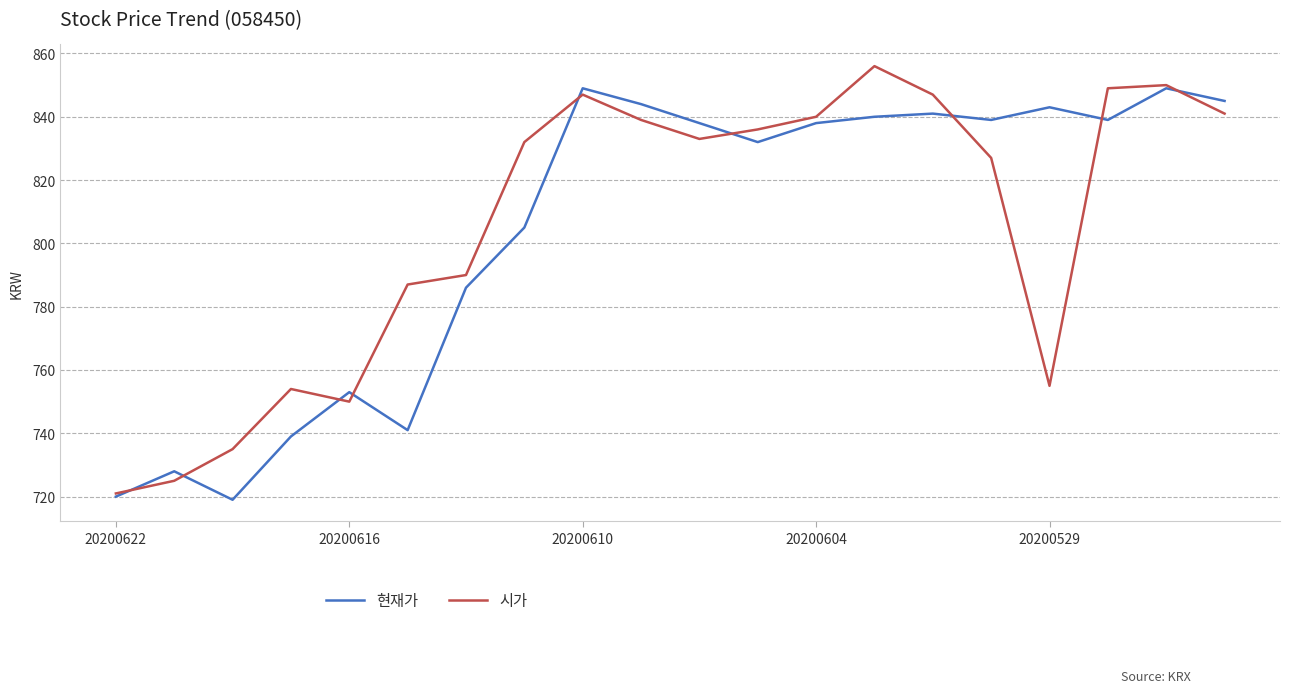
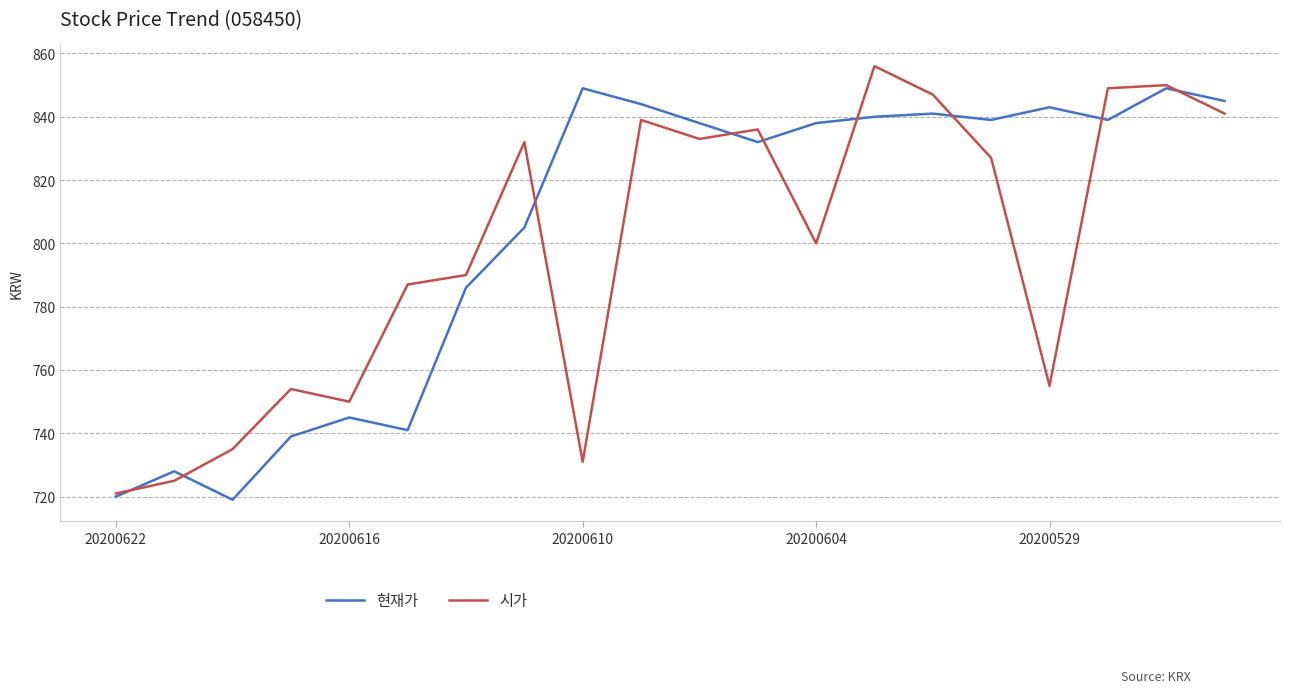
현재가, 20200616: 753 -> 745
시가, 20200610: 847 -> 731
시가, 20200604: 840 -> 800
